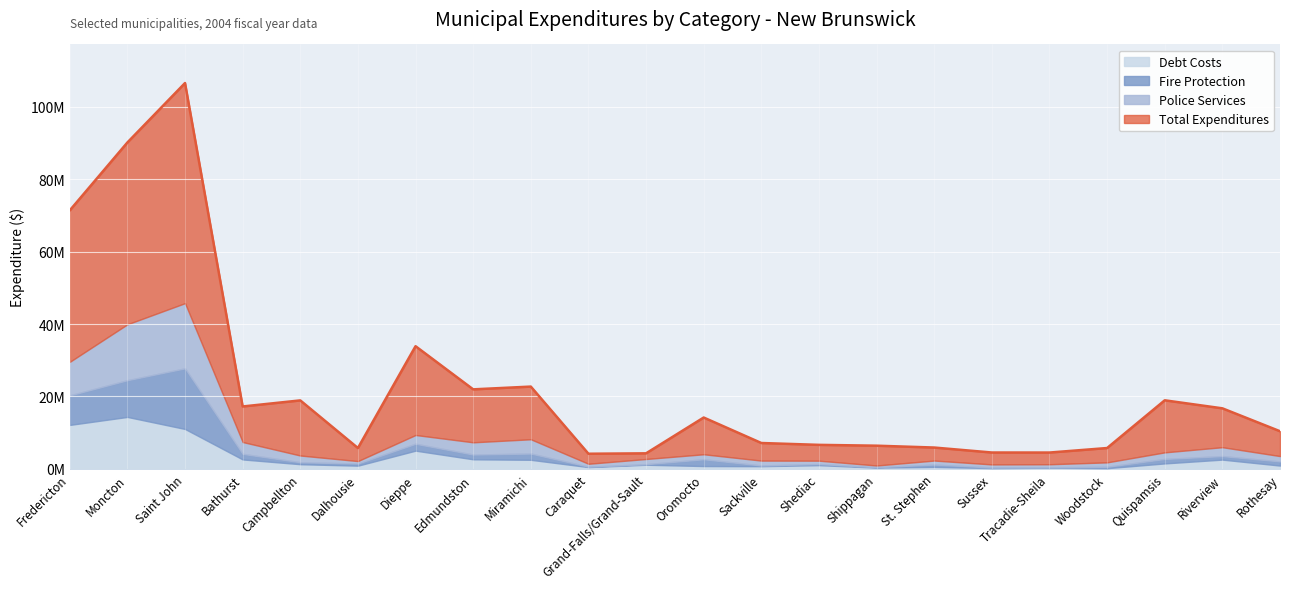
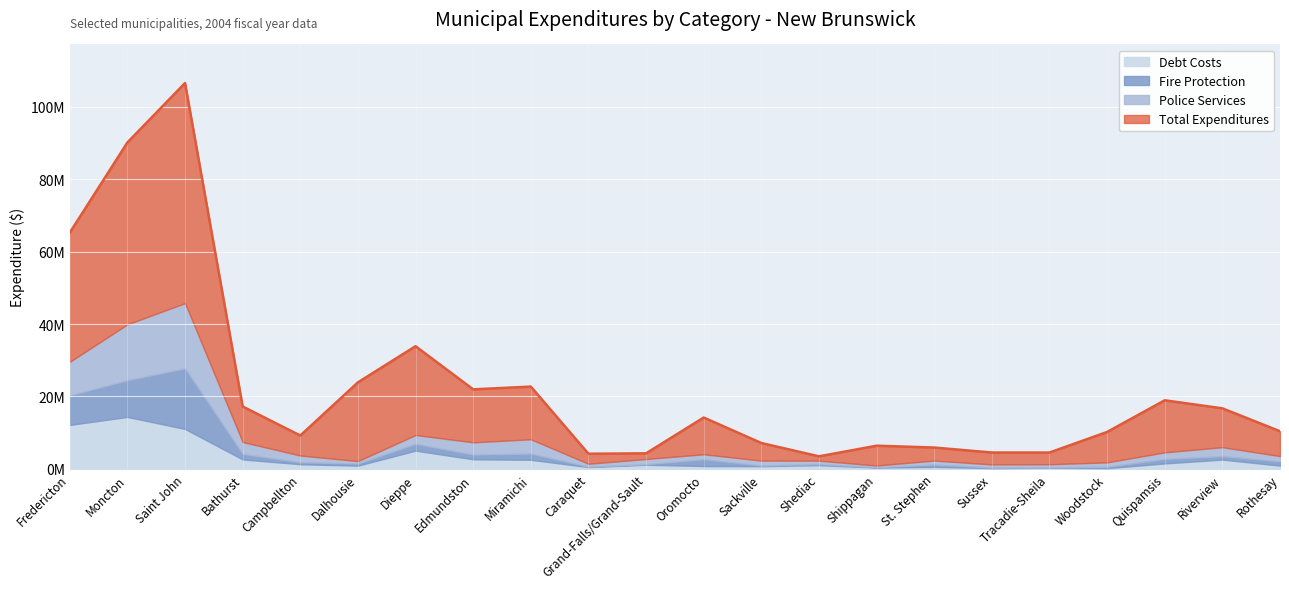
Total Expenditures, Fredericton: 71000000 -> 65000000
Total Expenditures, Campbellton: 19000000 -> 9000000
Total Expenditures, Dalhousie: 6000000 -> 24000000
Total Expenditures, Shediac: 7000000 -> 3000000
Total Expenditures, Woodstock: 6000000 -> 10000000
